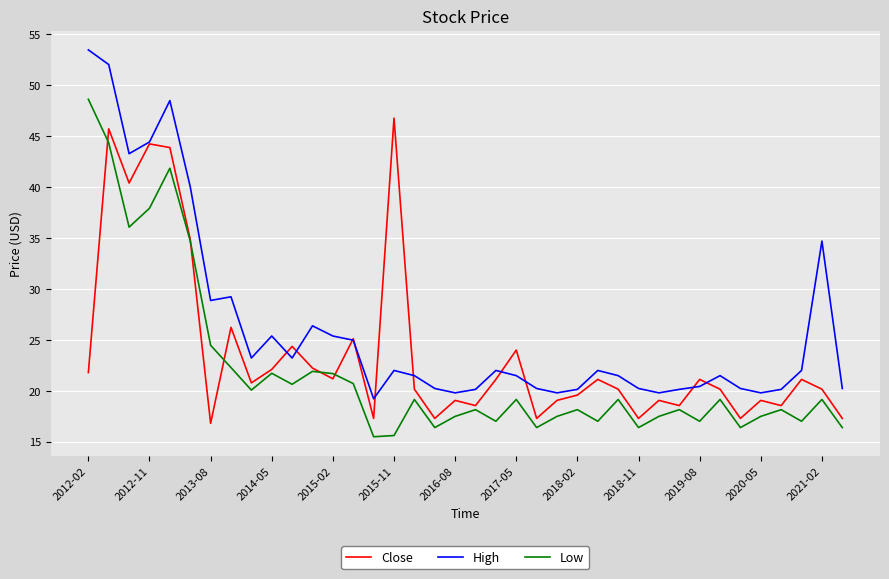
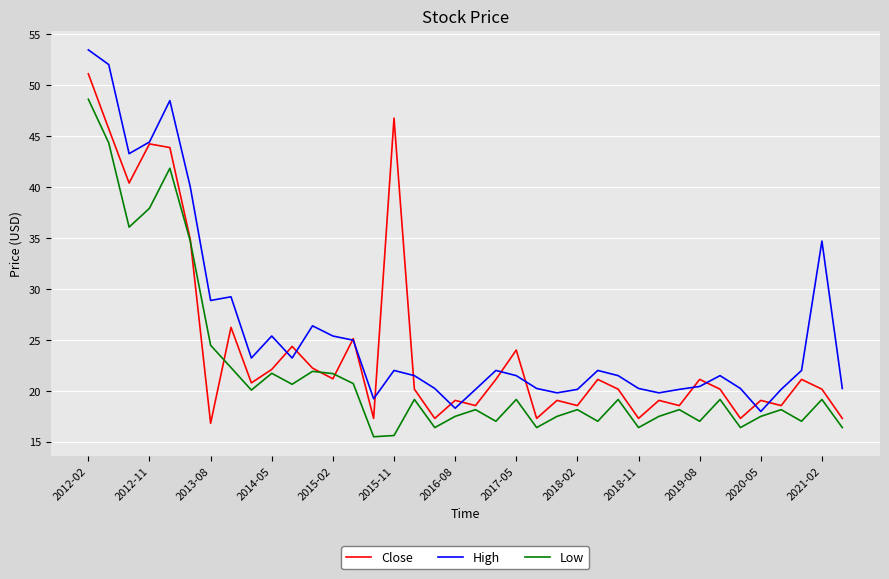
Close, 2012-02: 21.8 -> 51.1
High, 2016-08: 19.8 -> 18.3
Close, 2018-02: 19.6 -> 18.5
High, 2020-05: 19.8 -> 18.0
